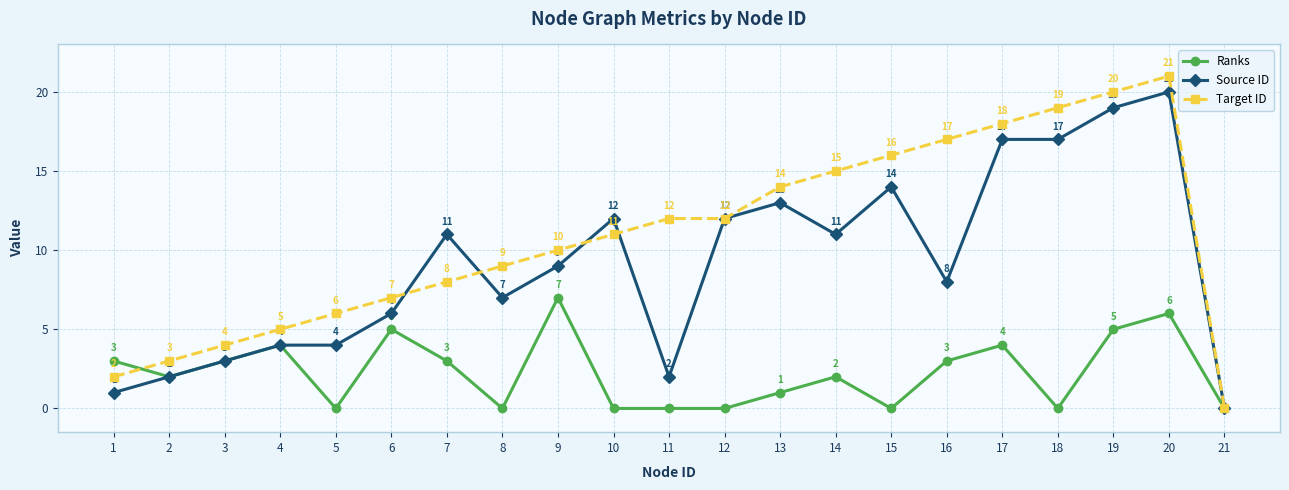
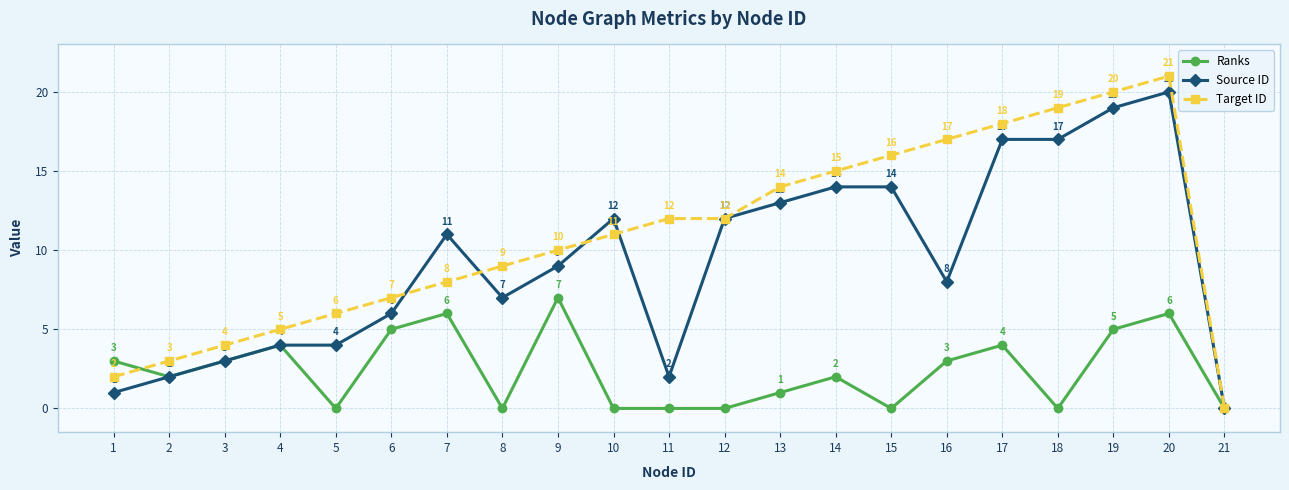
Ranks, 7: 3 -> 6
Source ID, 14: 11 -> 14
